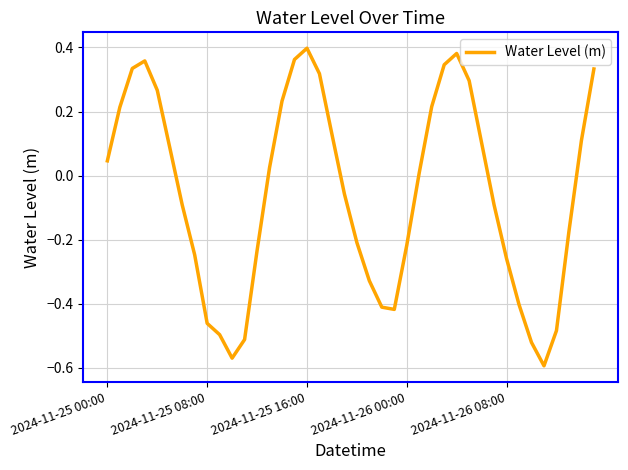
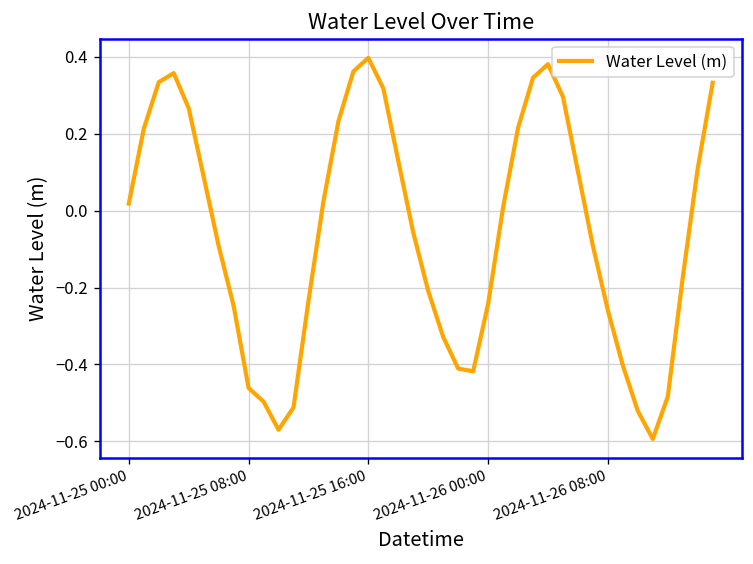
2024-11-25 00:00: 0.05 -> 0.02
2024-11-26 00:00: -0.22 -> -0.24
